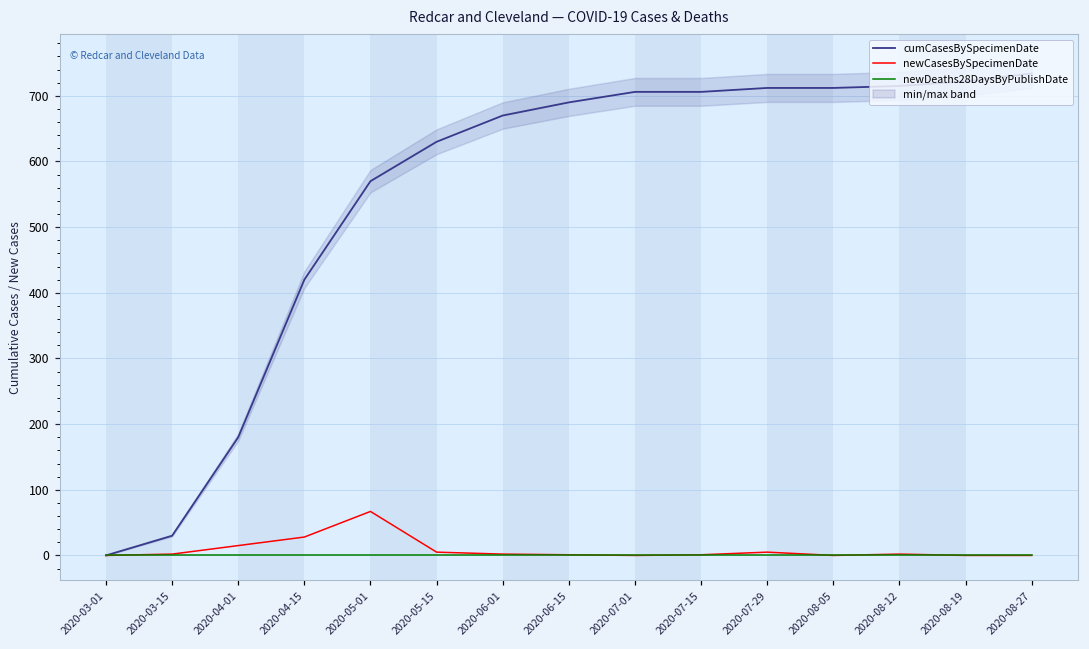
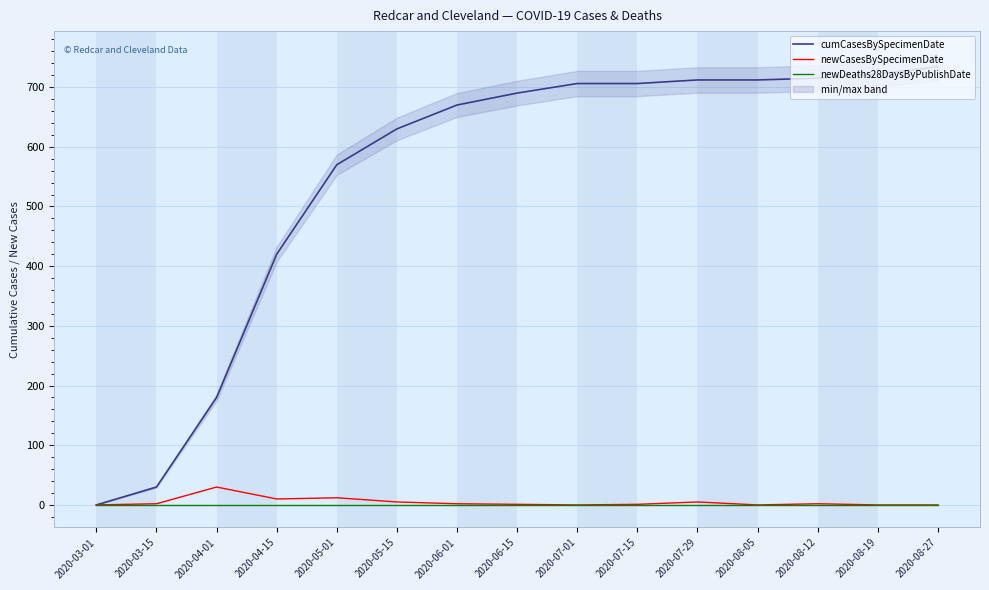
newCasesBySpecimenDate, 2020-04-01: 20 -> 30
newCasesBySpecimenDate, 2020-04-15: 30 -> 10
newCasesBySpecimenDate, 2020-05-01: 70 -> 10
